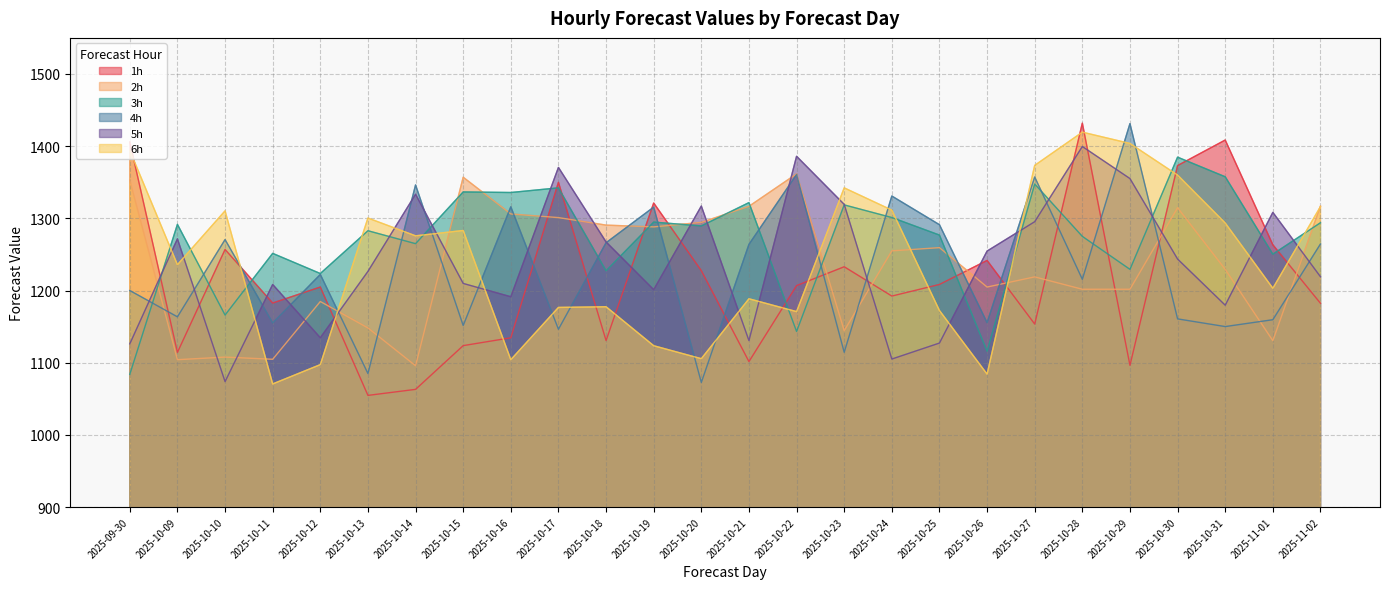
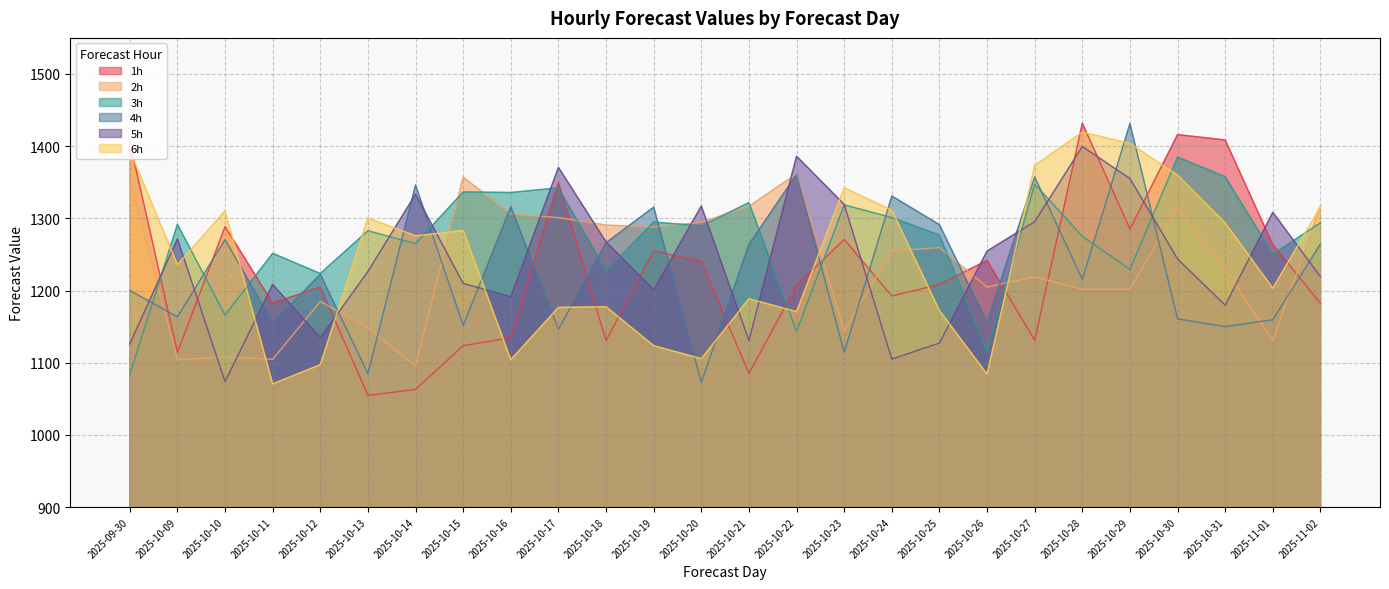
1h, 2025-10-10: 1260 -> 1290
1h, 2025-10-19: 1320 -> 1250
1h, 2025-10-20: 1230 -> 1240
1h, 2025-10-21: 1100 -> 1090
1h, 2025-10-23: 1230 -> 1270
1h, 2025-10-27: 1150 -> 1130
1h, 2025-10-29: 1100 -> 1290
1h, 2025-10-30: 1370 -> 1420
